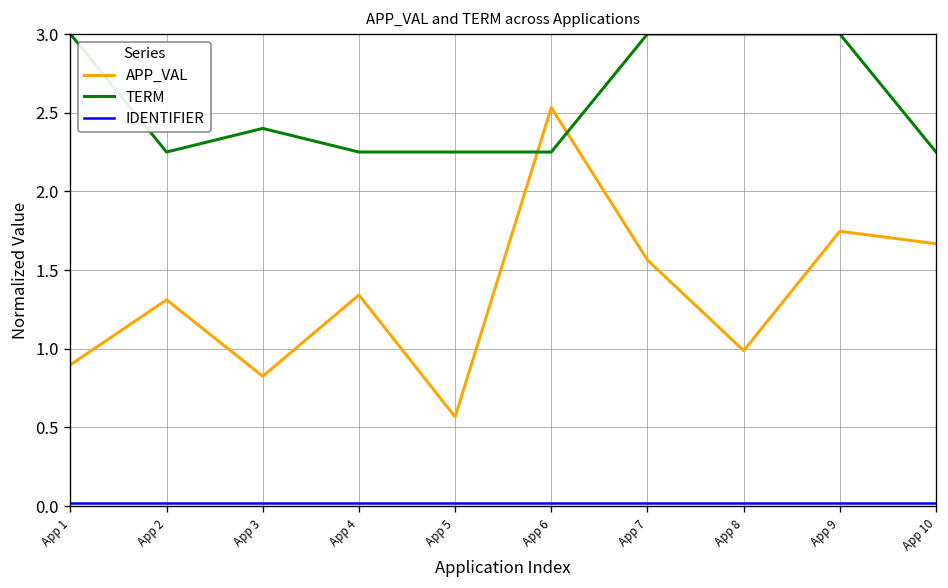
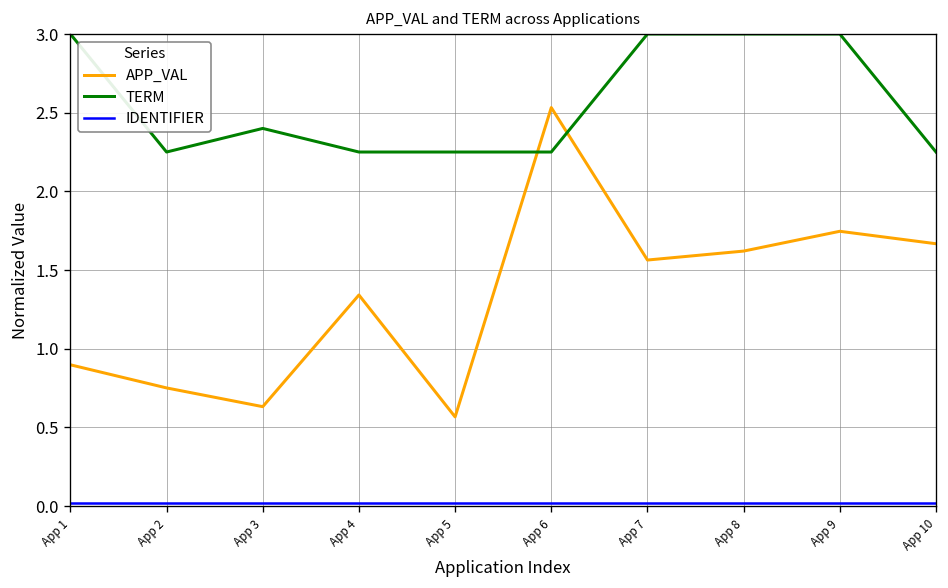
APP_VAL, App 2: 1.31 -> 0.75
APP_VAL, App 3: 0.83 -> 0.63
APP_VAL, App 8: 0.99 -> 1.62
